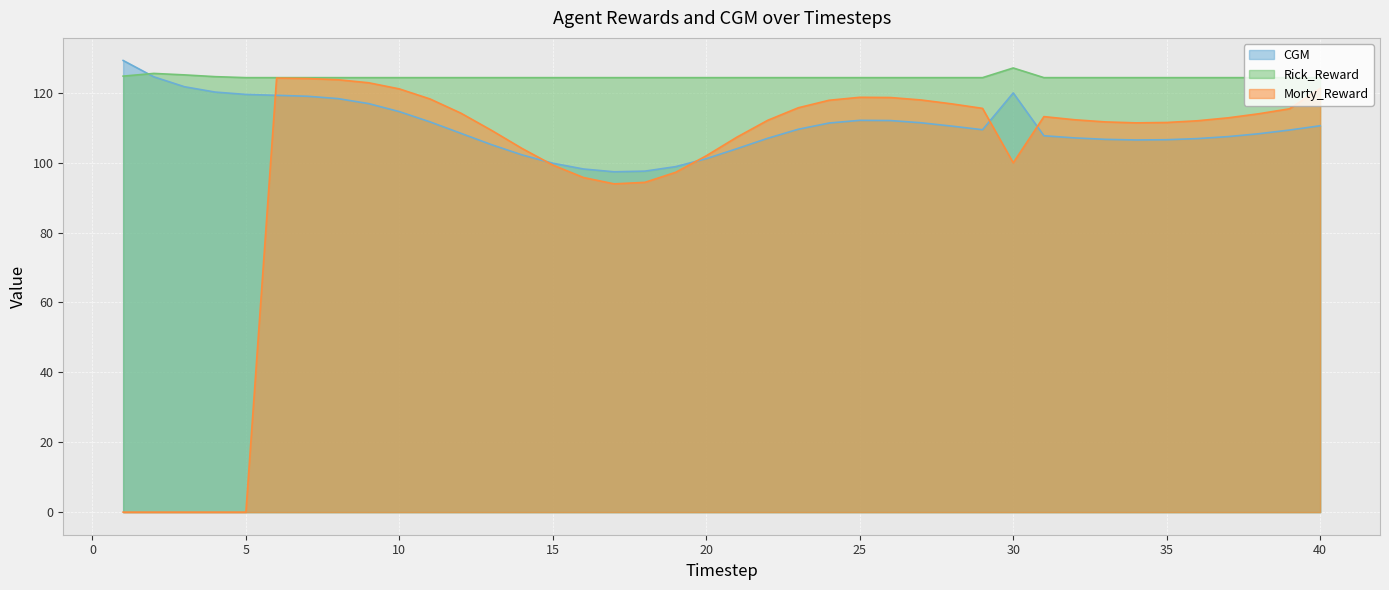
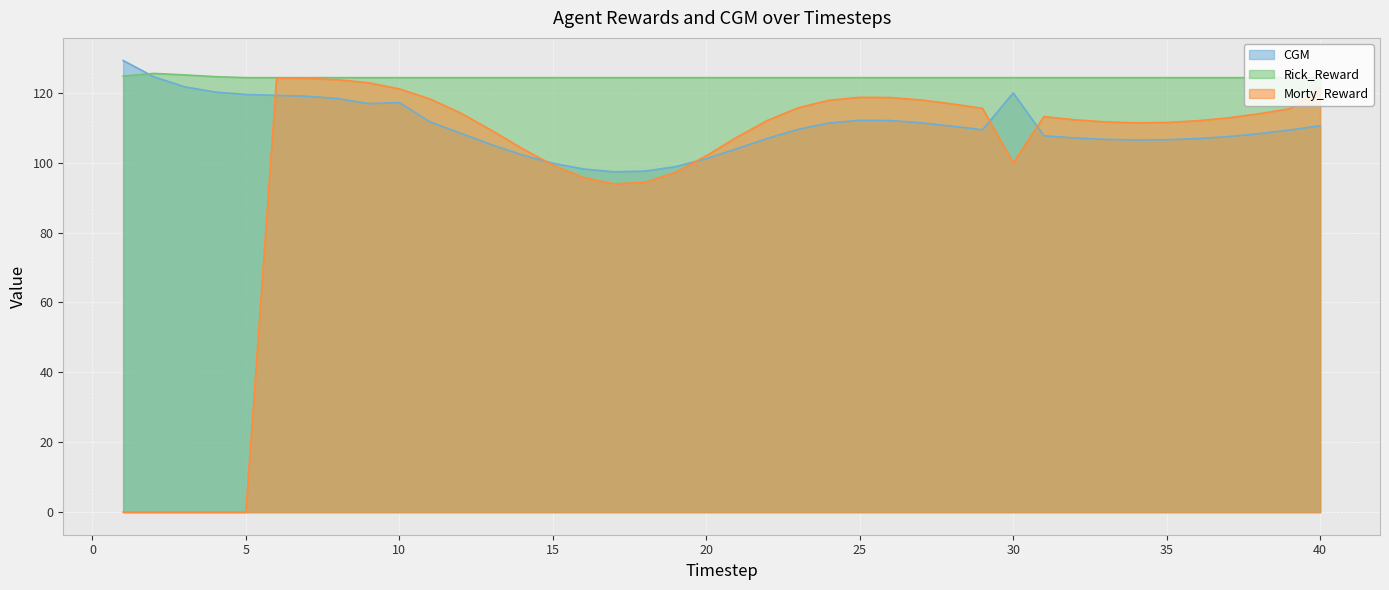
CGM, 10: 115 -> 117
Rick_Reward, 30: 127 -> 124
